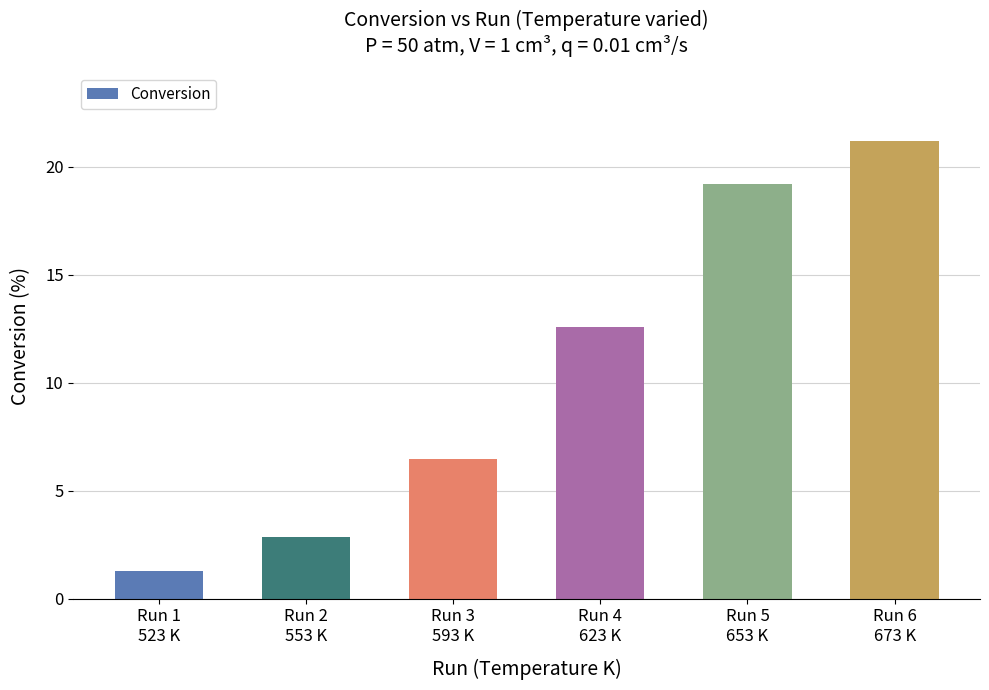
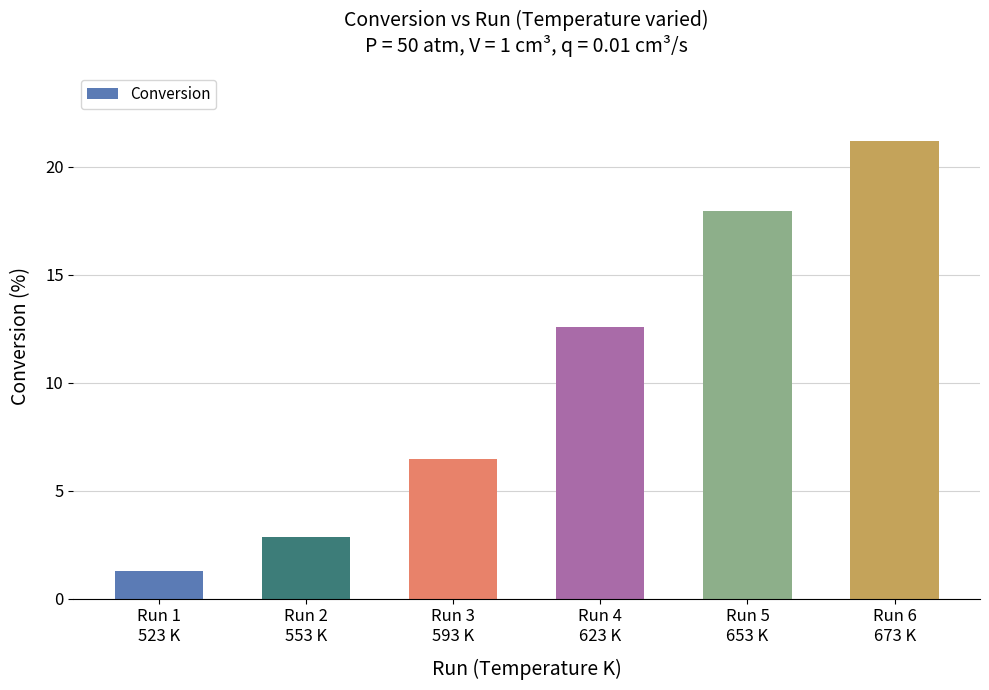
Run 5 653 K: 19.2 -> 17.9
